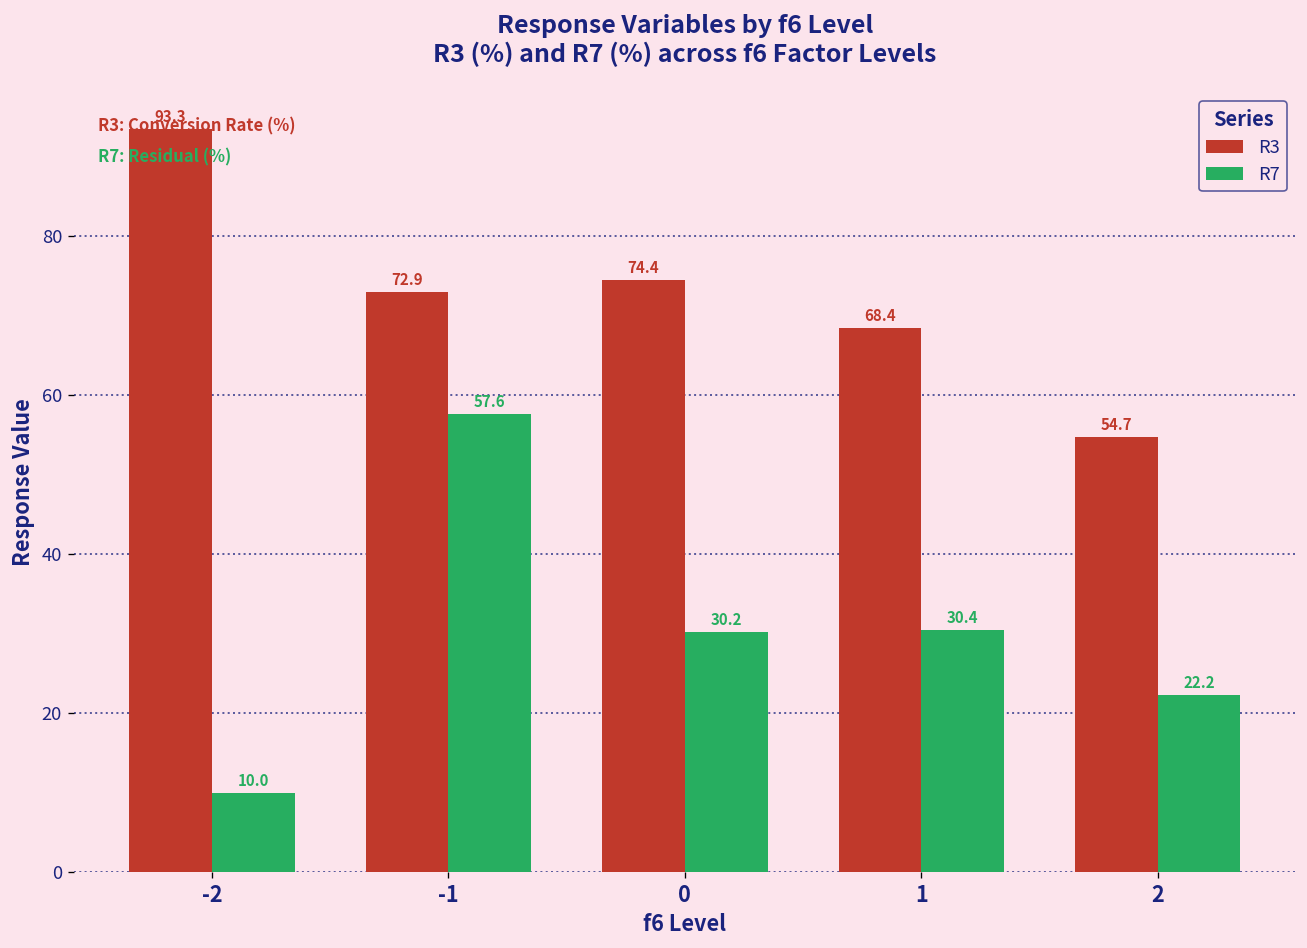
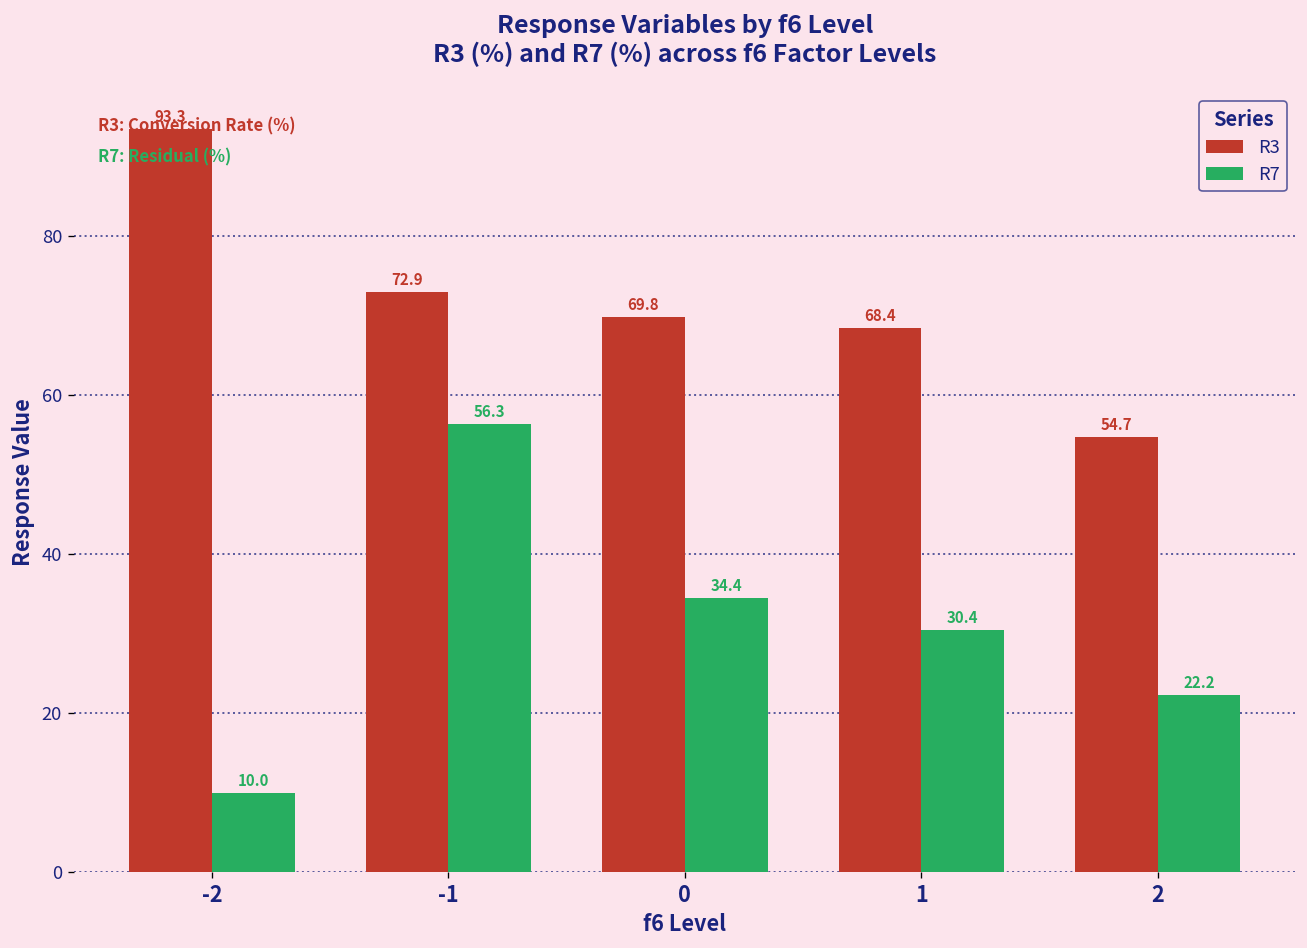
R7, -1: 57.6 -> 56.3
R3, 0: 74.4 -> 69.8
R7, 0: 30.2 -> 34.4
